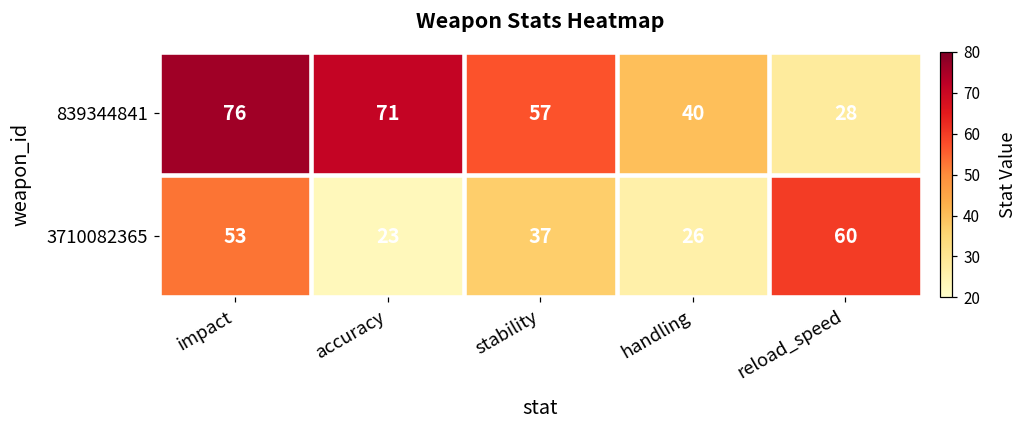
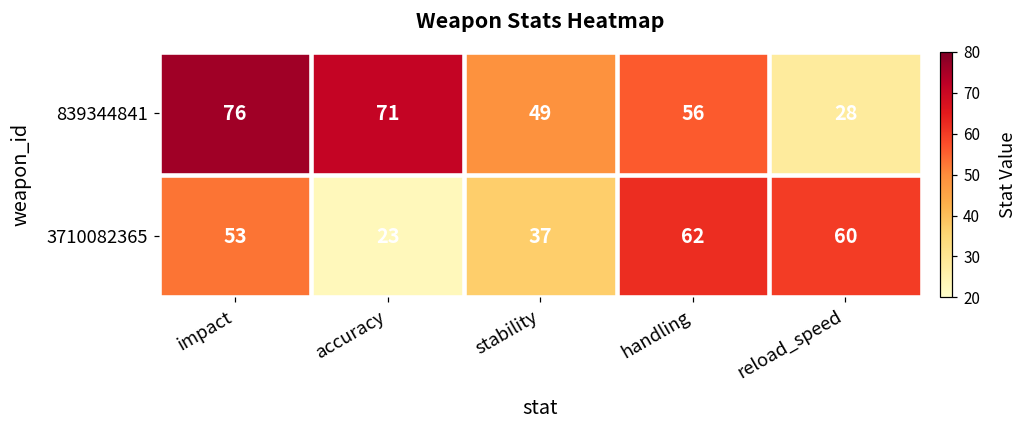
839344841, stability: 57 -> 49
839344841, handling: 40 -> 56
3710082365, handling: 26 -> 62
